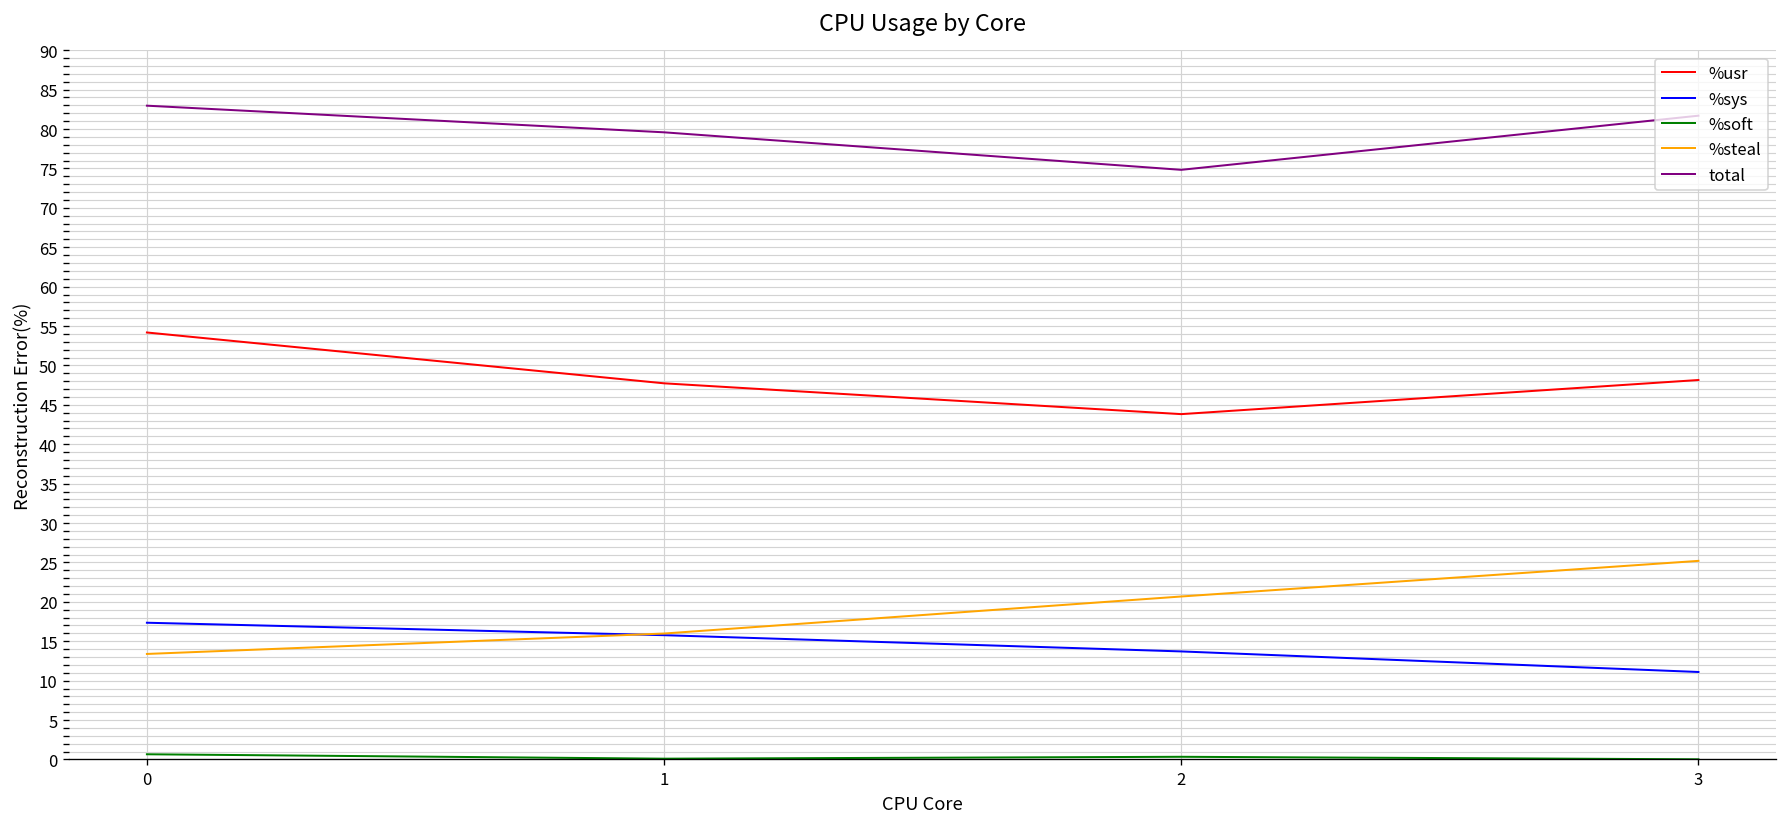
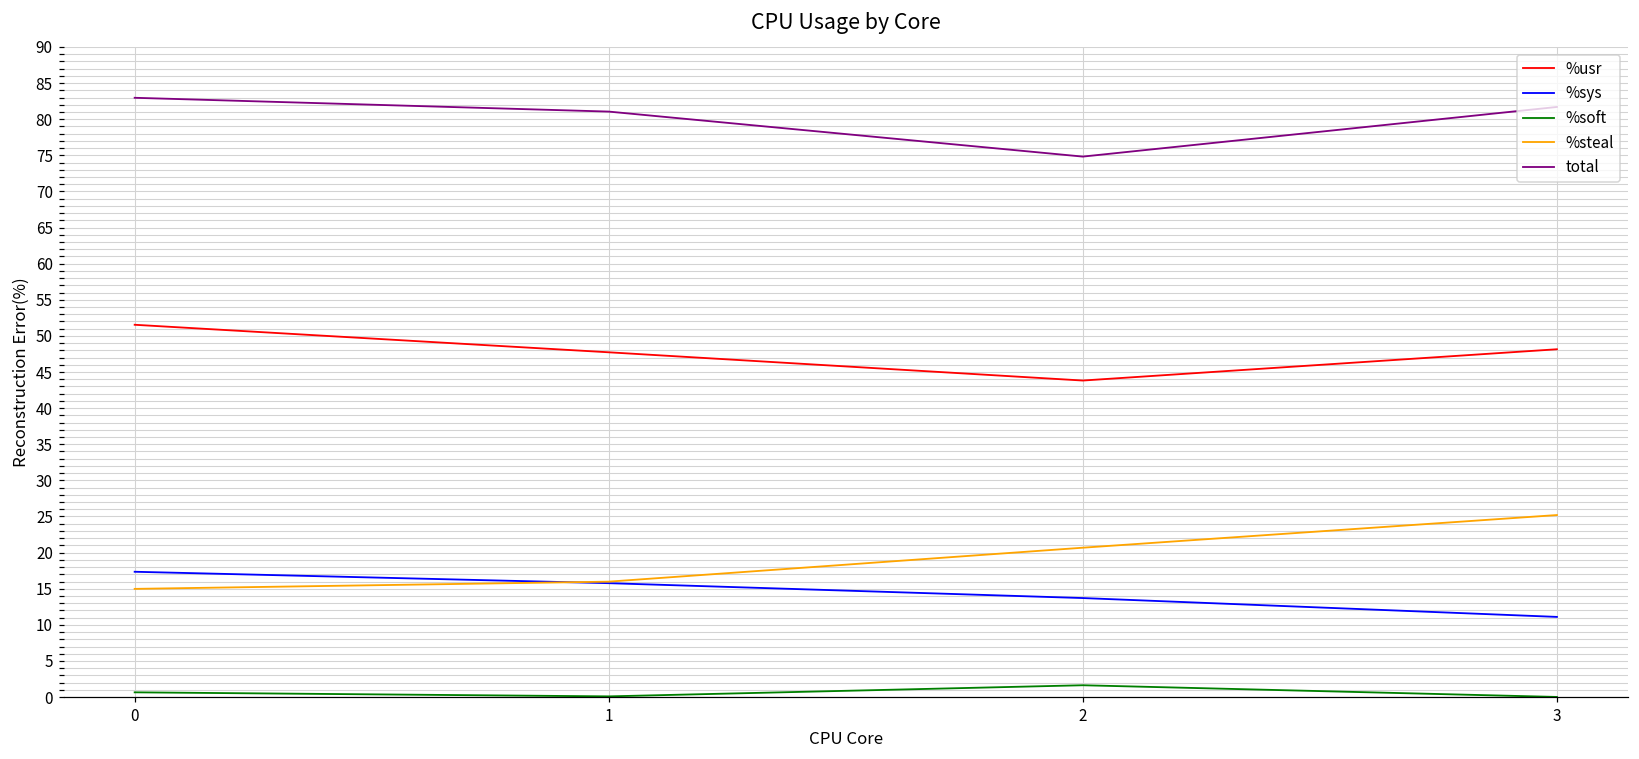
%usr, 0: 54 -> 52
%steal, 0: 13 -> 15
total, 1: 80 -> 81
%soft, 2: 0 -> 2
